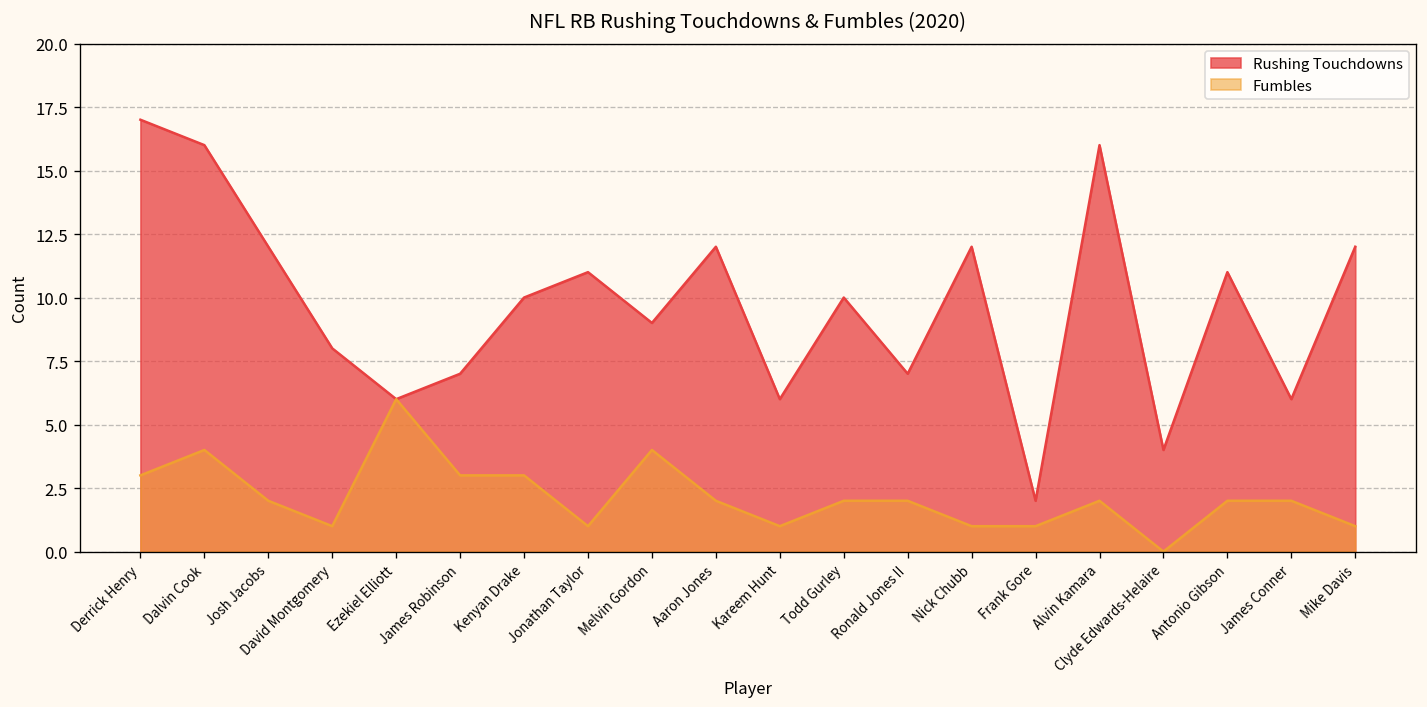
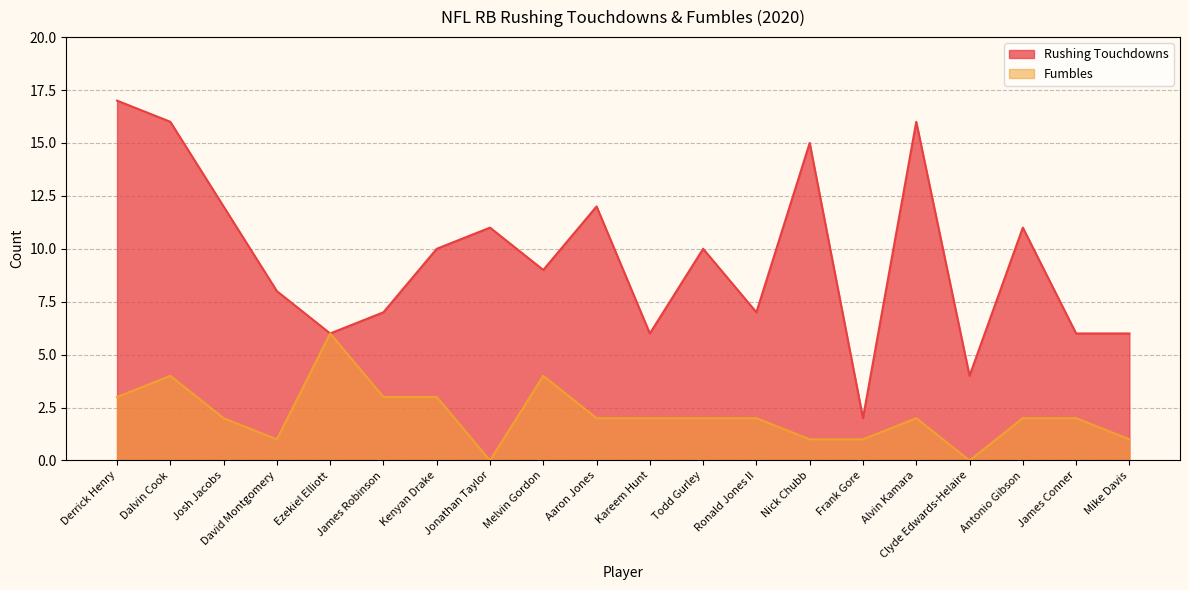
Fumbles, Jonathan Taylor: 1 -> 0
Fumbles, Kareem Hunt: 1 -> 2
Rushing Touchdowns, Nick Chubb: 12 -> 15
Rushing Touchdowns, Mike Davis: 12 -> 6
